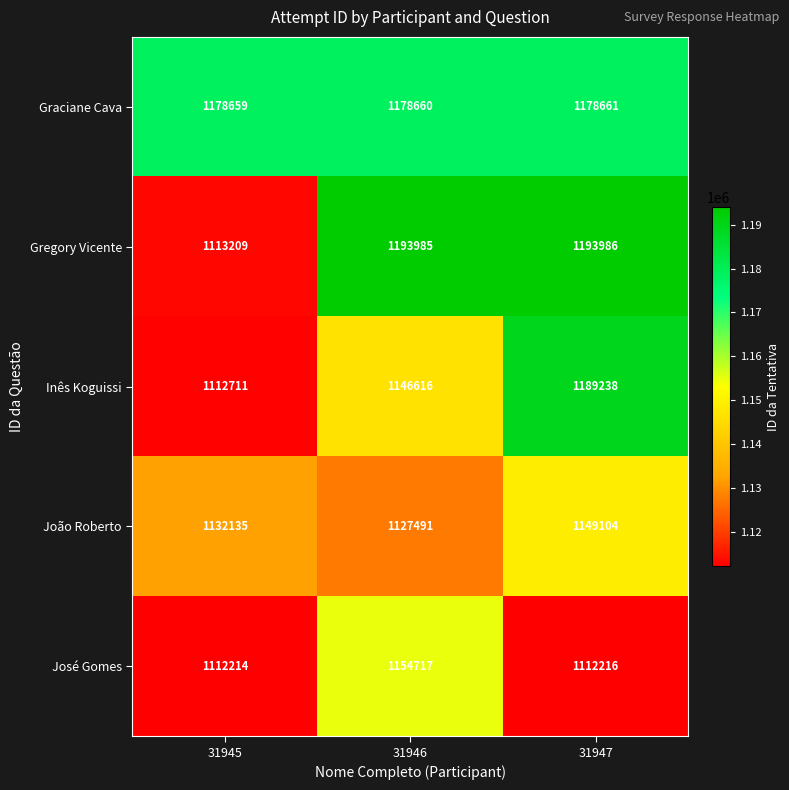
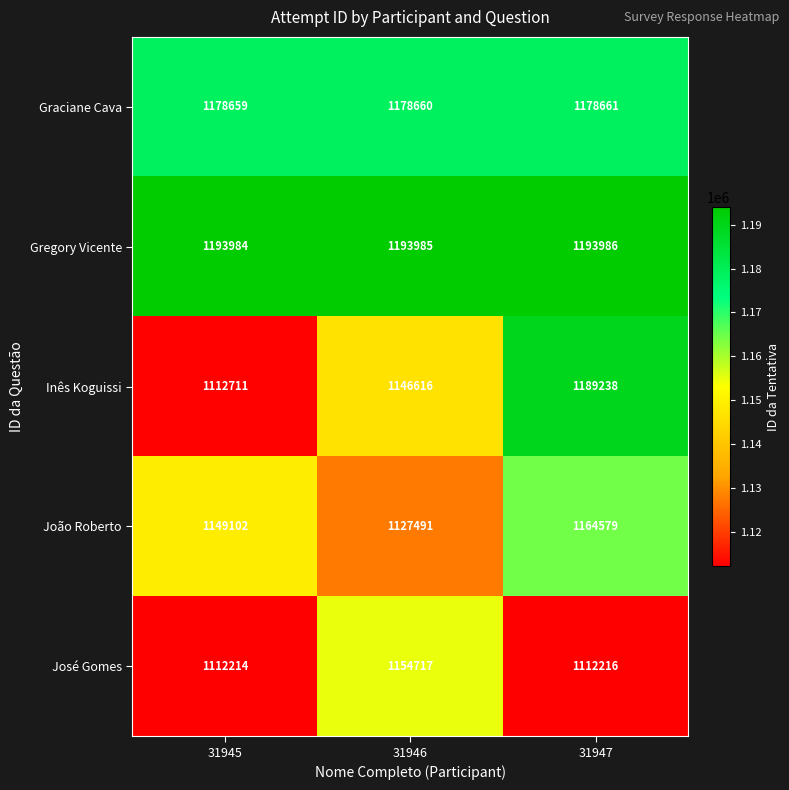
Gregory Vicente, 31945: 1113209 -> 1193984
João Roberto, 31945: 1132135 -> 1149102
João Roberto, 31947: 1149104 -> 1164579
